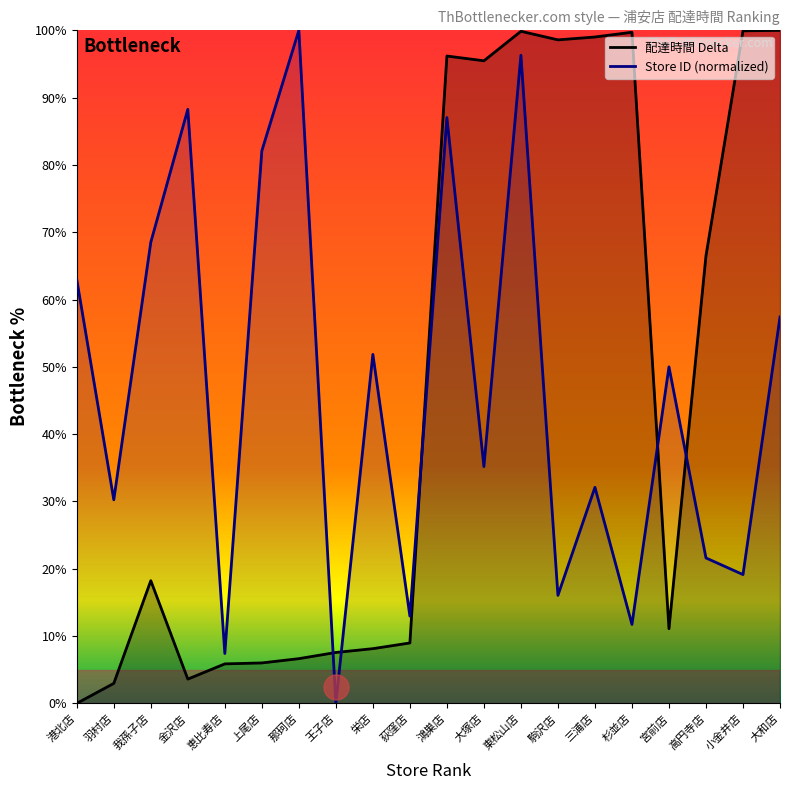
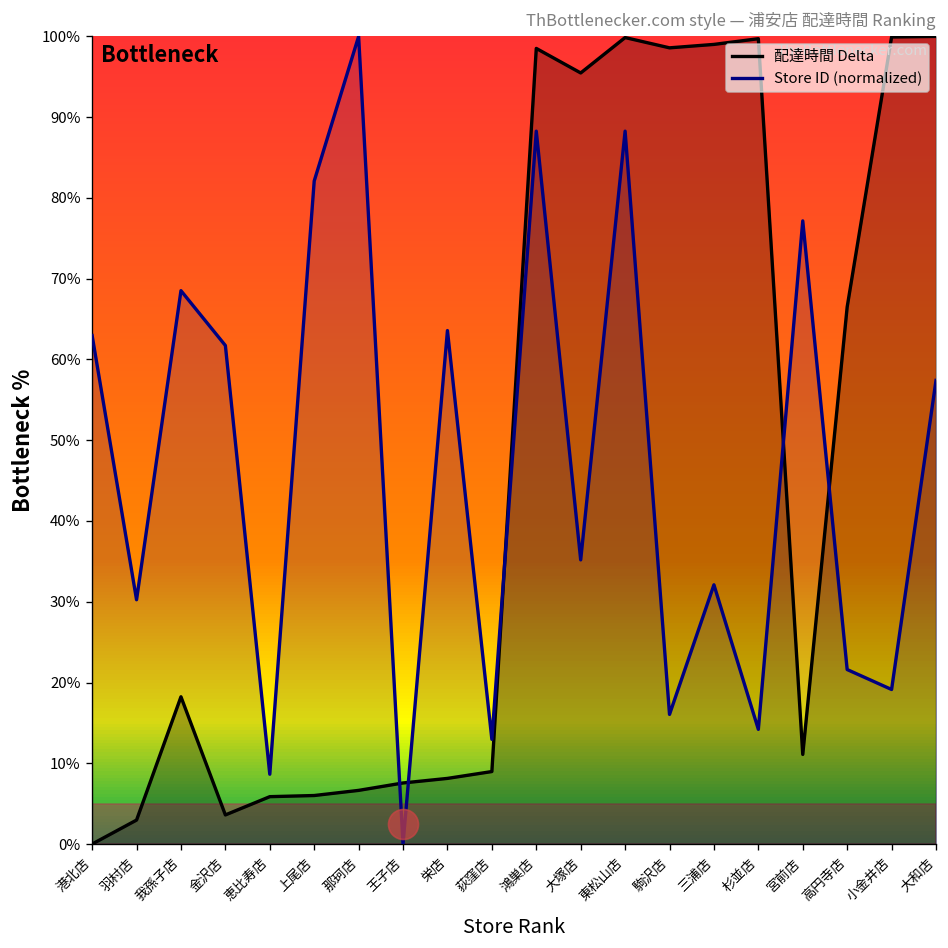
Store ID (normalized), 金沢店: 88% -> 62%
Store ID (normalized), 恵比寿店: 7% -> 9%
Store ID (normalized), 栄店: 52% -> 64%
配達時間 Delta, 鴻巣店: 96% -> 99%
Store ID (normalized), 鴻巣店: 87% -> 88%
Store ID (normalized), 東松山店: 96% -> 88%
Store ID (normalized), 杉並店: 12% -> 14%
Store ID (normalized), 宮前店: 50% -> 77%
